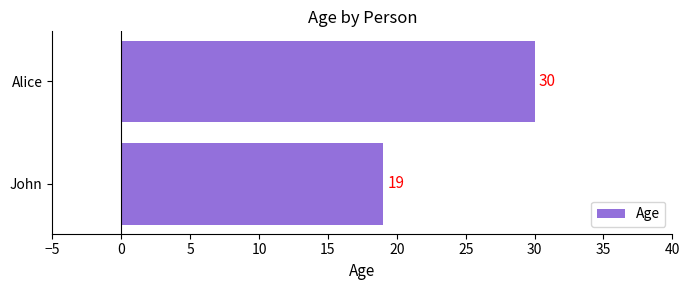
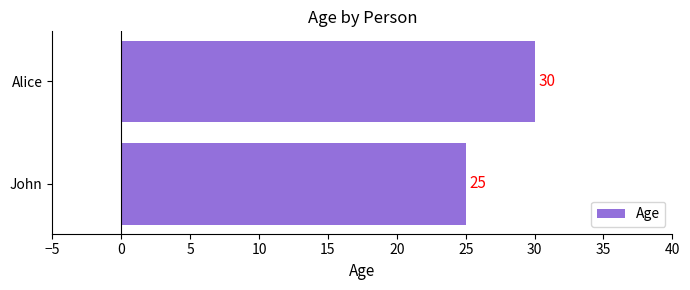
John: 19 -> 25
